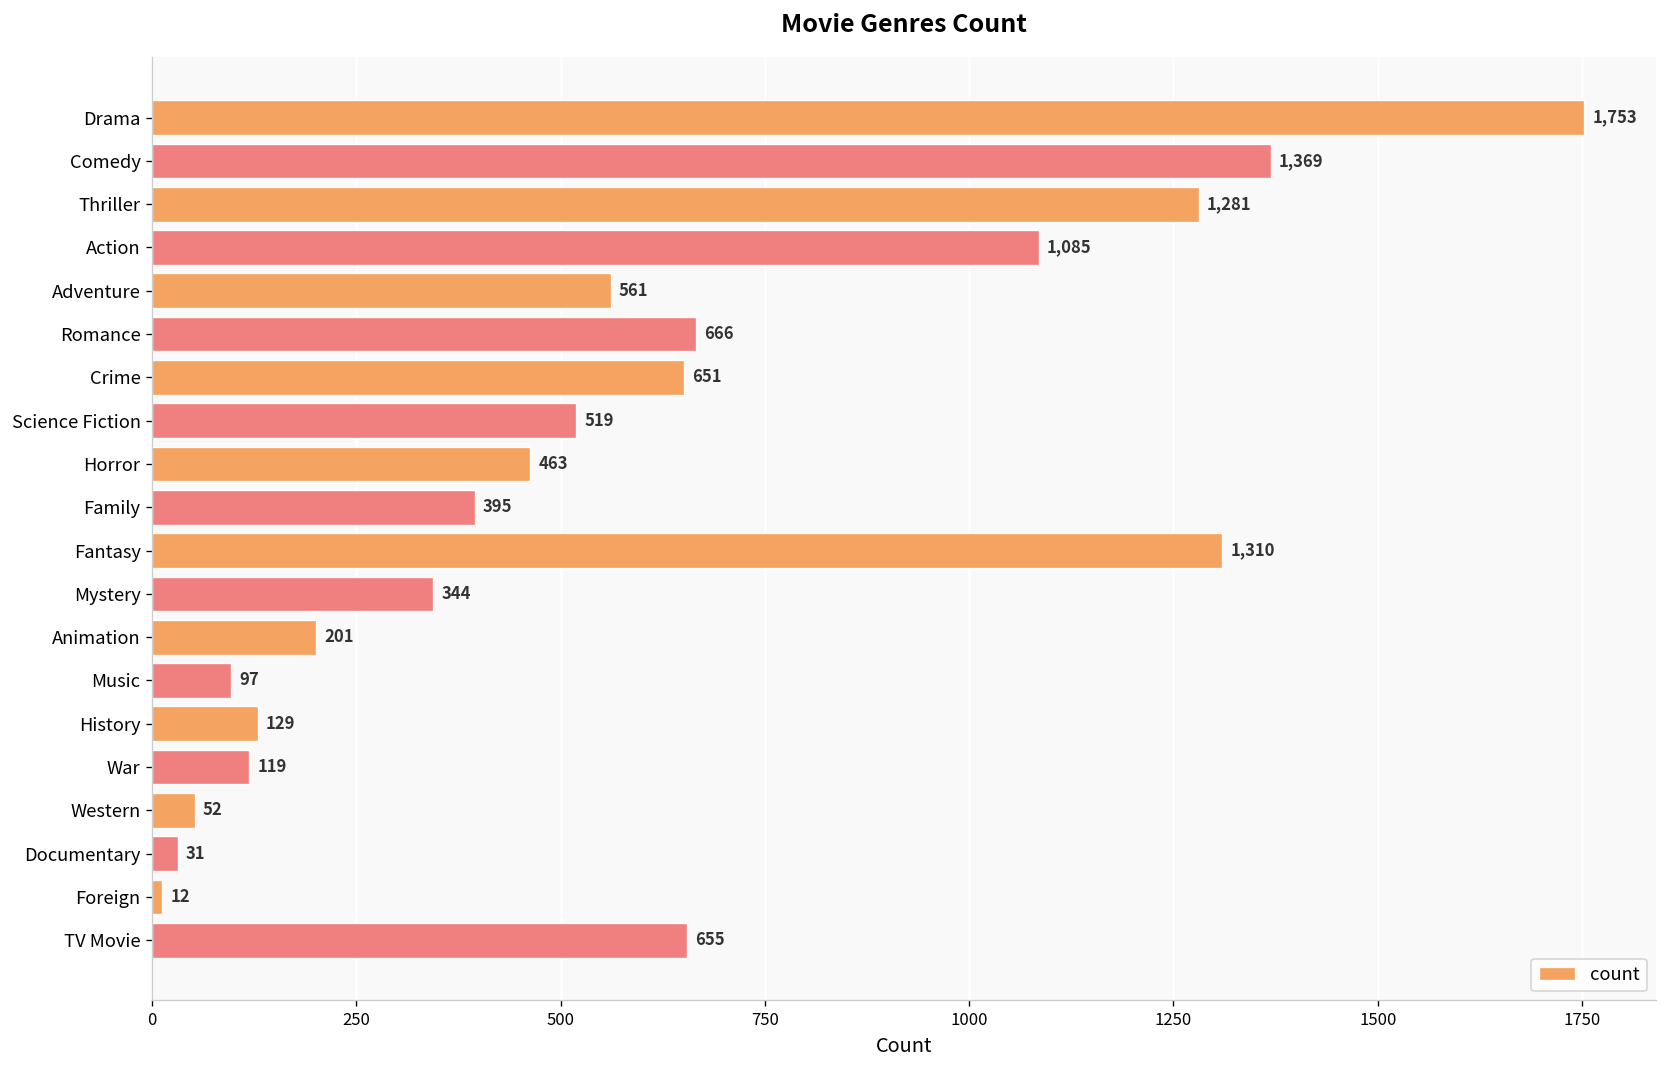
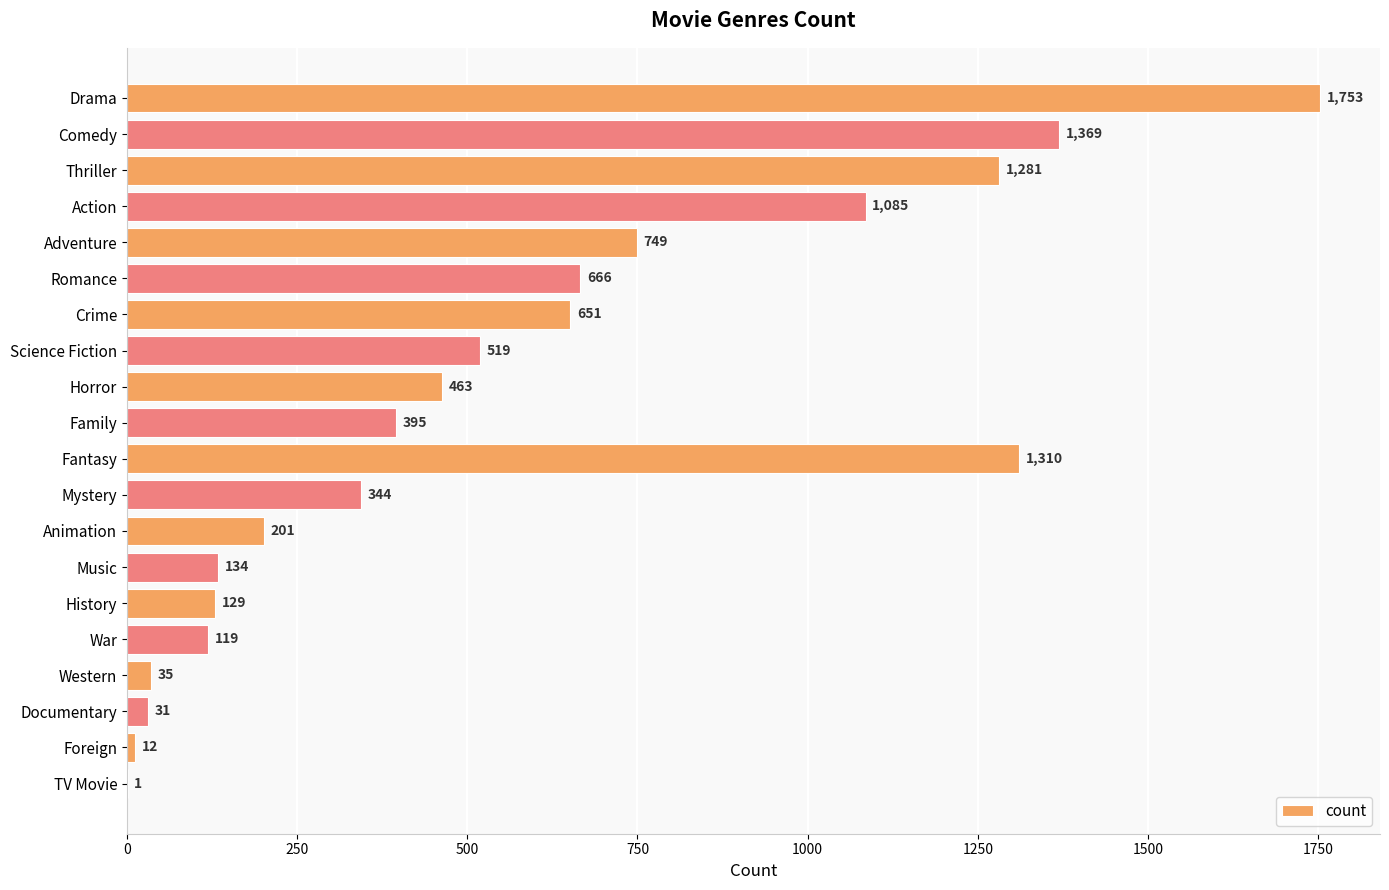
Adventure: 561 -> 749
Music: 97 -> 134
Western: 52 -> 35
TV Movie: 655 -> 1
